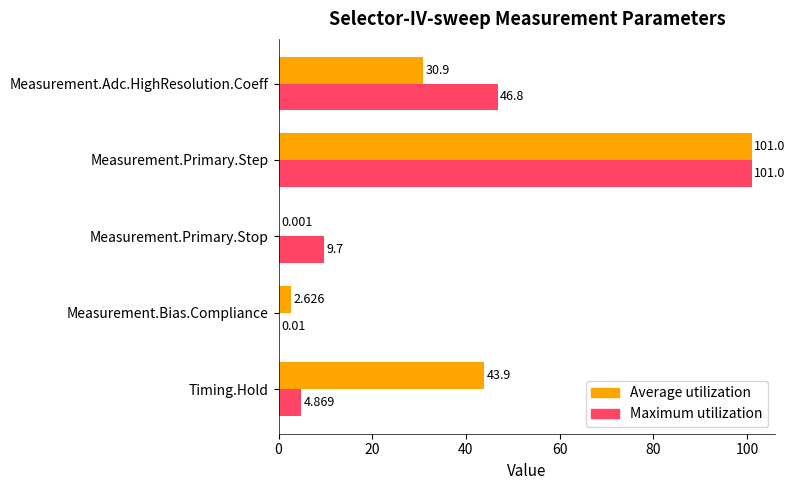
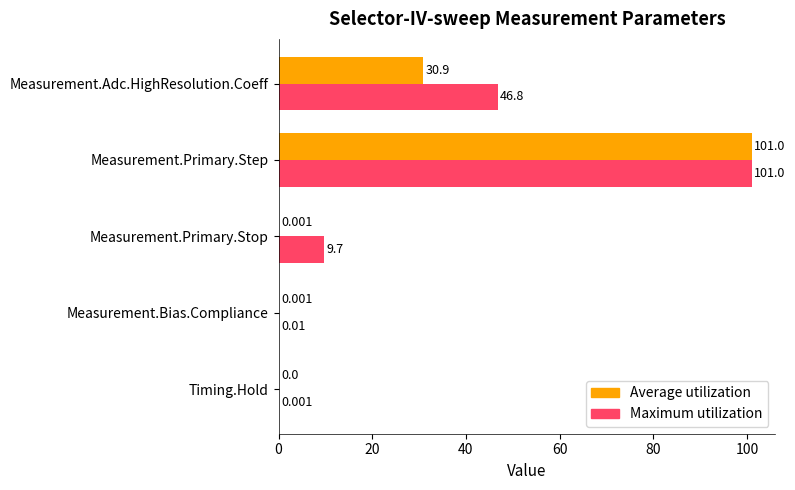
Average utilization, Measurement.Bias.Compliance: 2.626 -> 0.001
Average utilization, Timing.Hold: 43.9 -> 0.0
Maximum utilization, Timing.Hold: 4.869 -> 0.001
